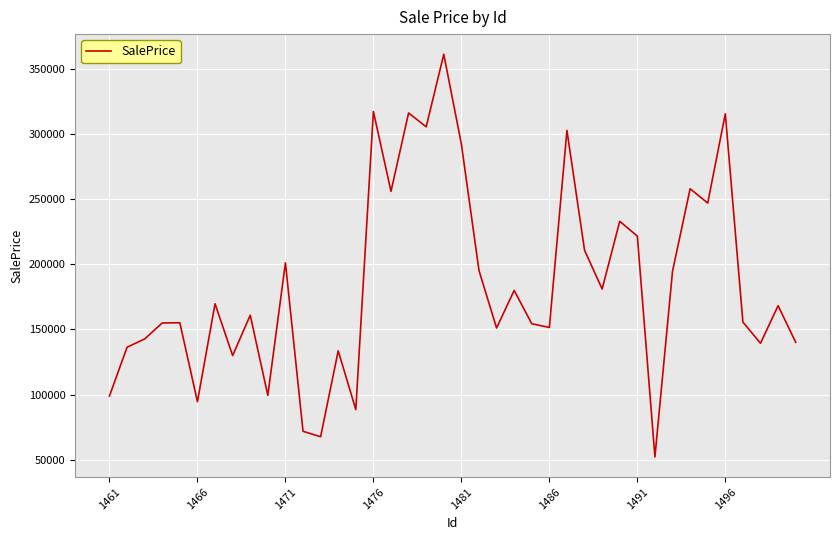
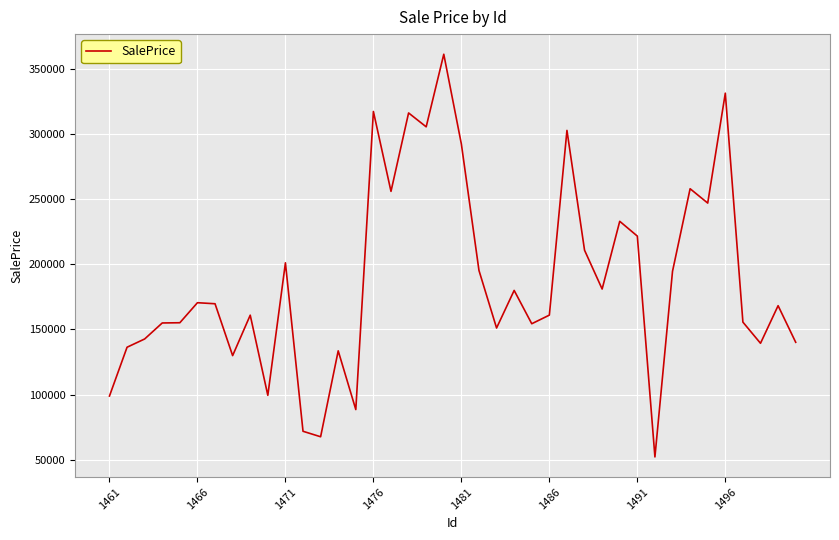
1466: 95000 -> 171000
1486: 152000 -> 161000
1496: 316000 -> 331000
